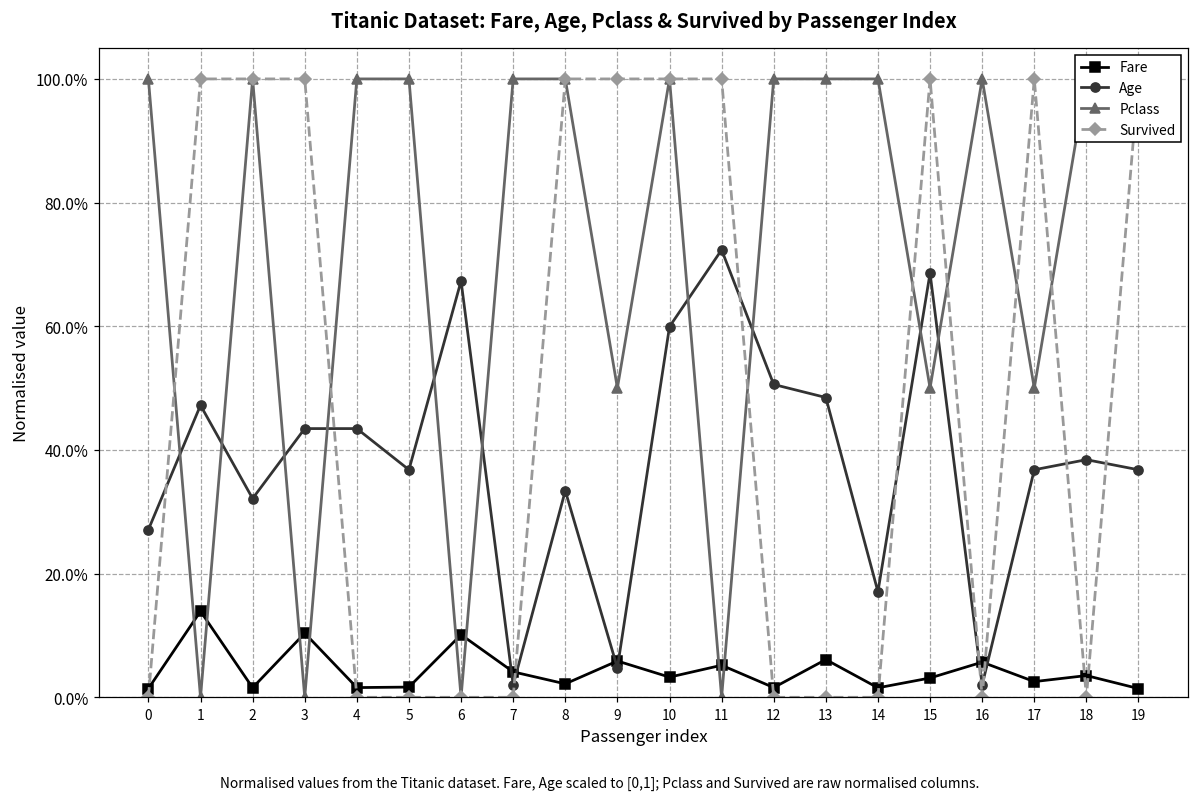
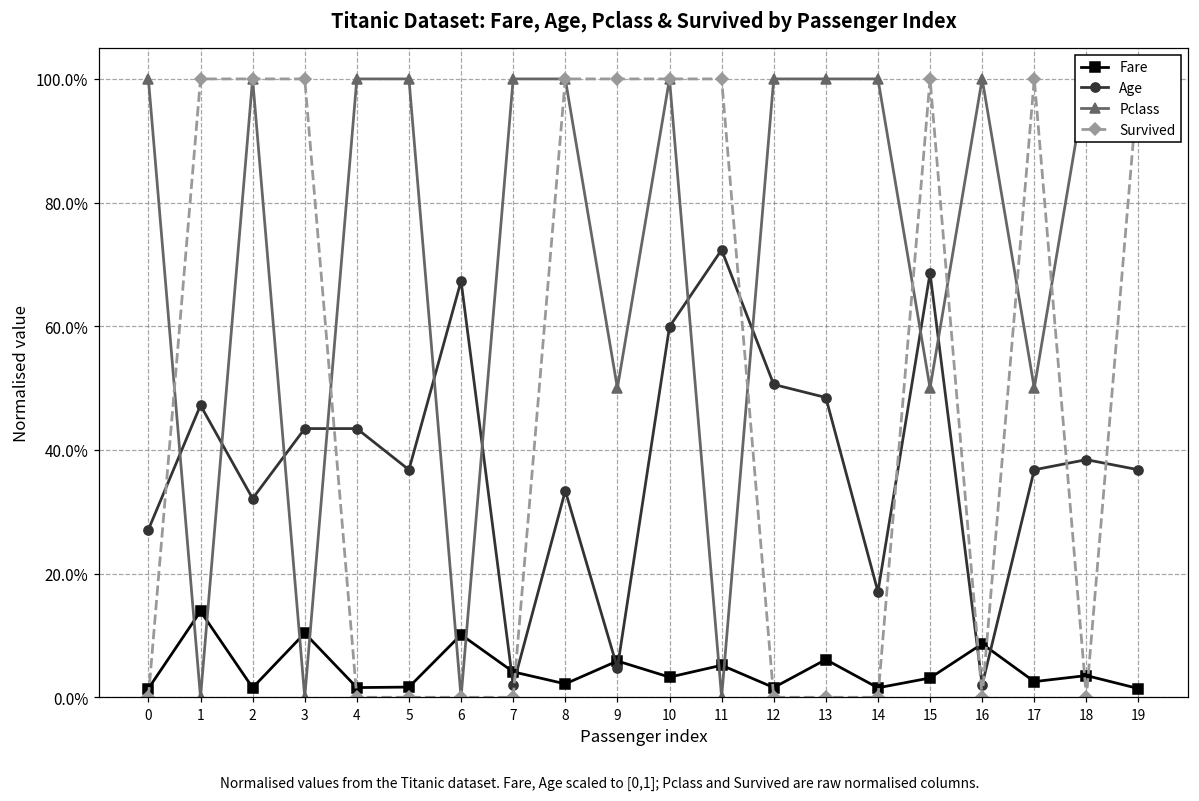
Fare, 16: 6% -> 9%
